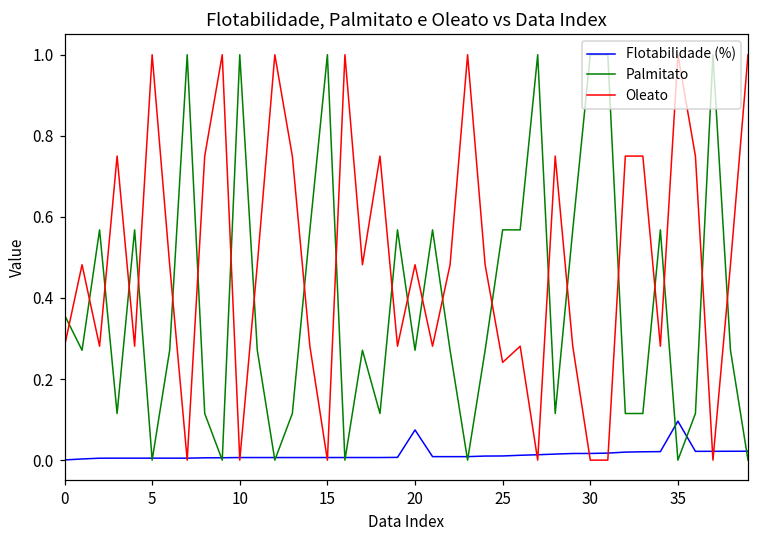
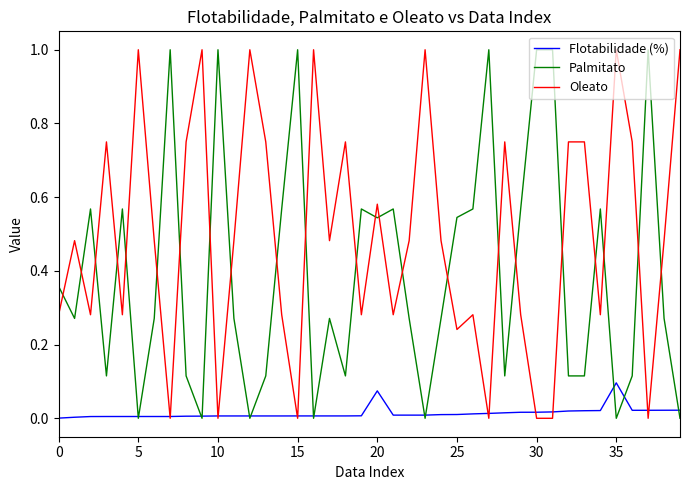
Palmitato, 20: 0.27 -> 0.54
Oleato, 20: 0.48 -> 0.58
Palmitato, 25: 0.57 -> 0.55
